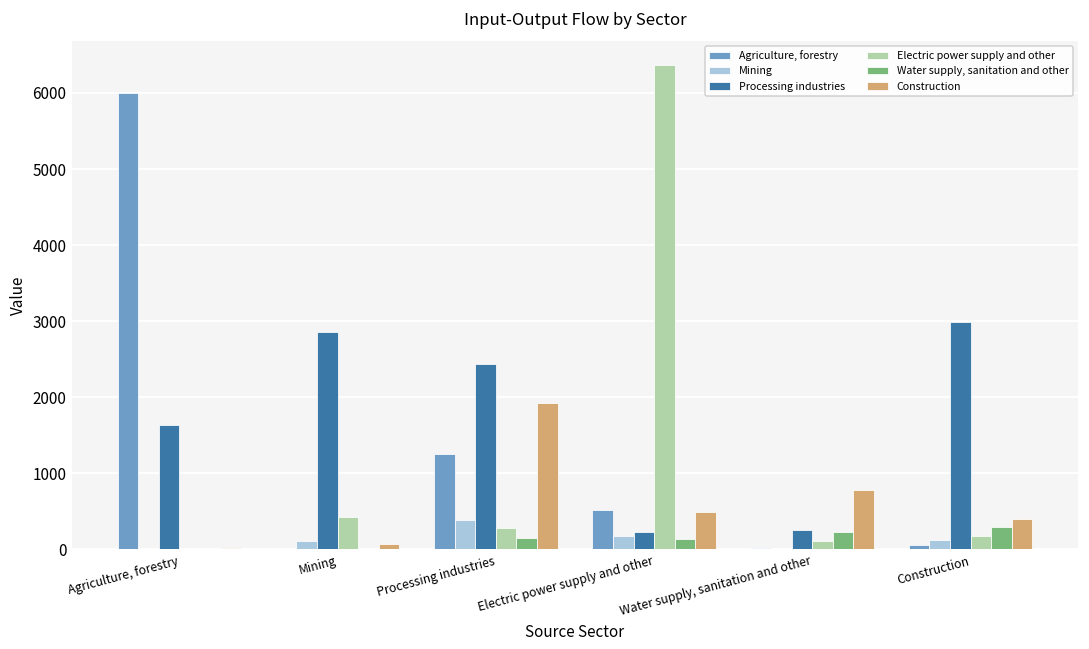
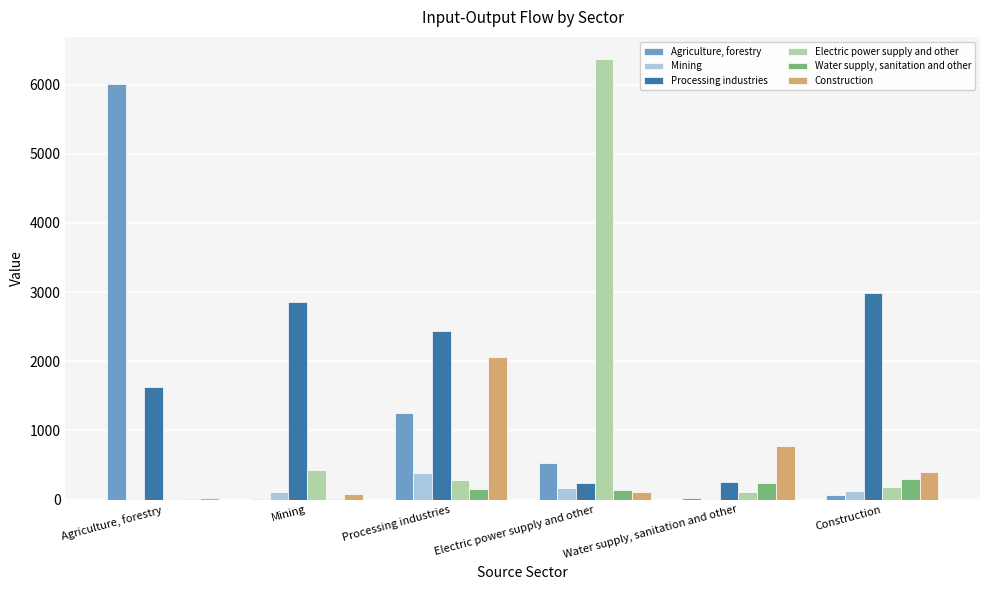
Construction, Processing industries: 1900 -> 2100
Construction, Electric power supply and other: 500 -> 100
